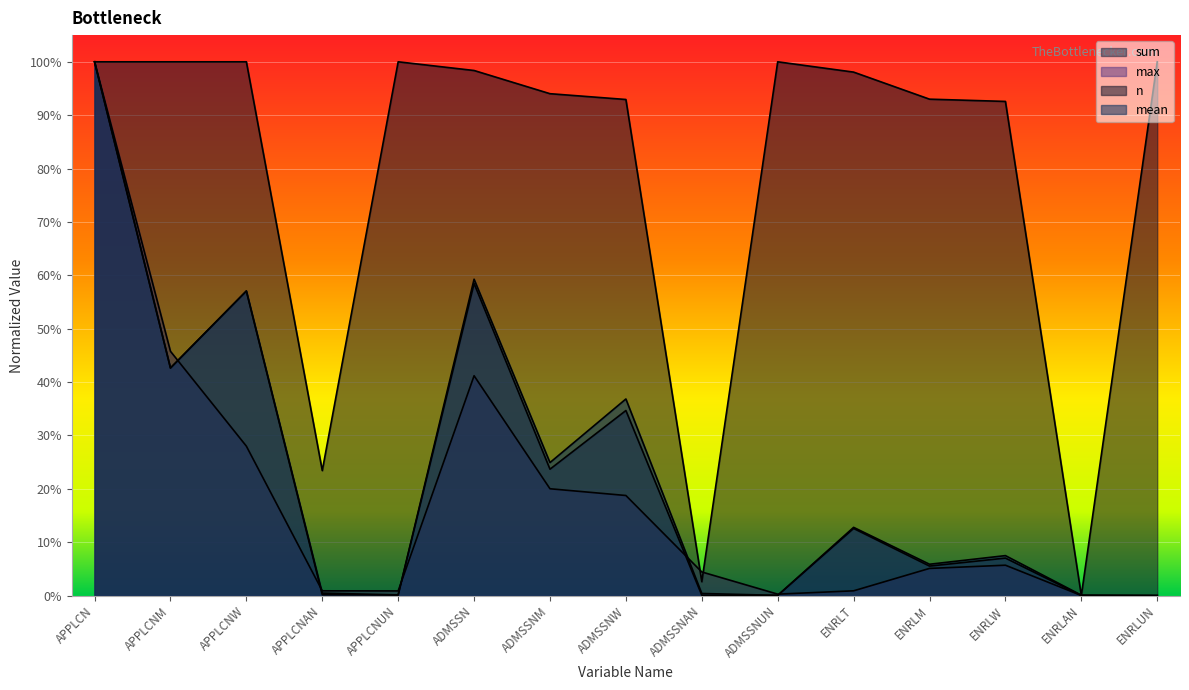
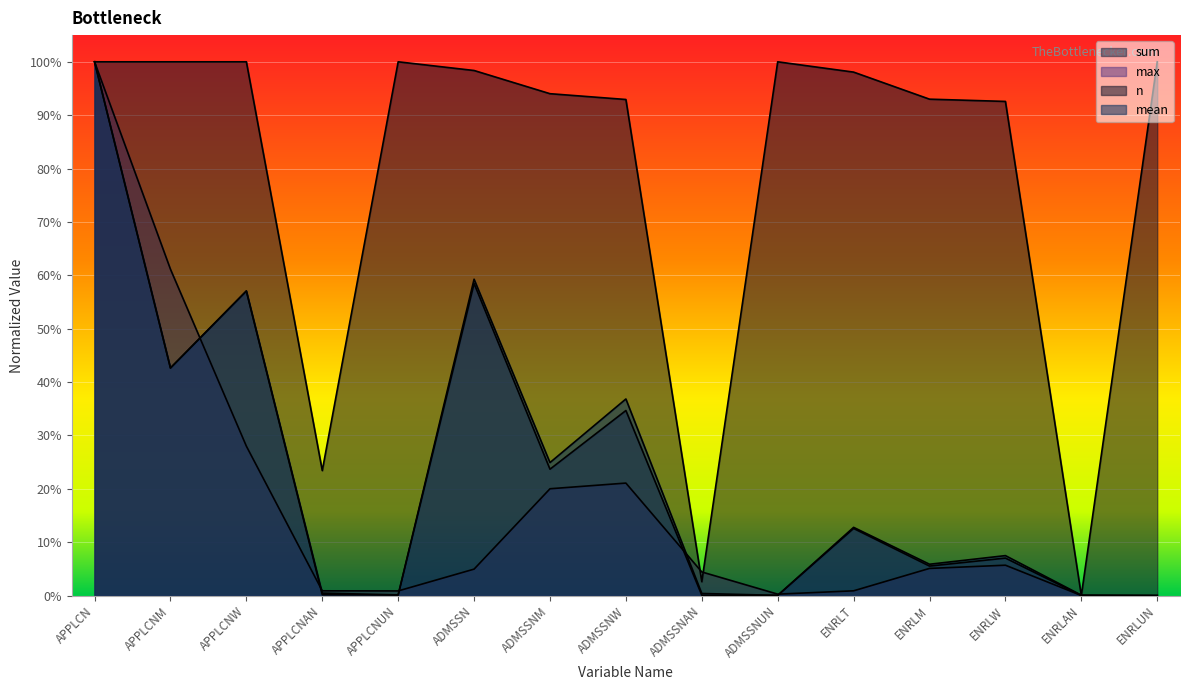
max, APPLCNM: 46% -> 61%
max, ADMSSN: 41% -> 5%
max, ADMSSNW: 19% -> 21%
